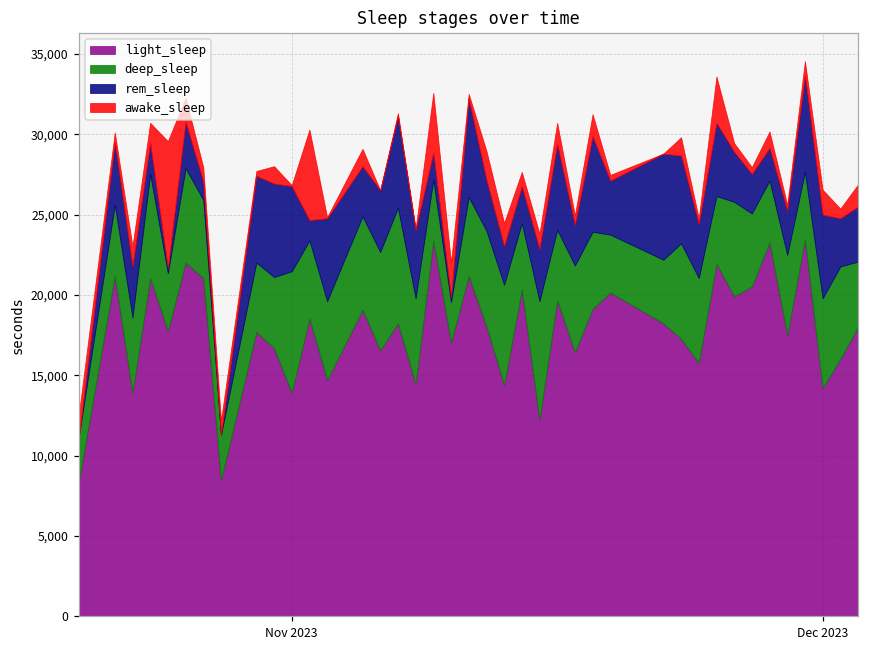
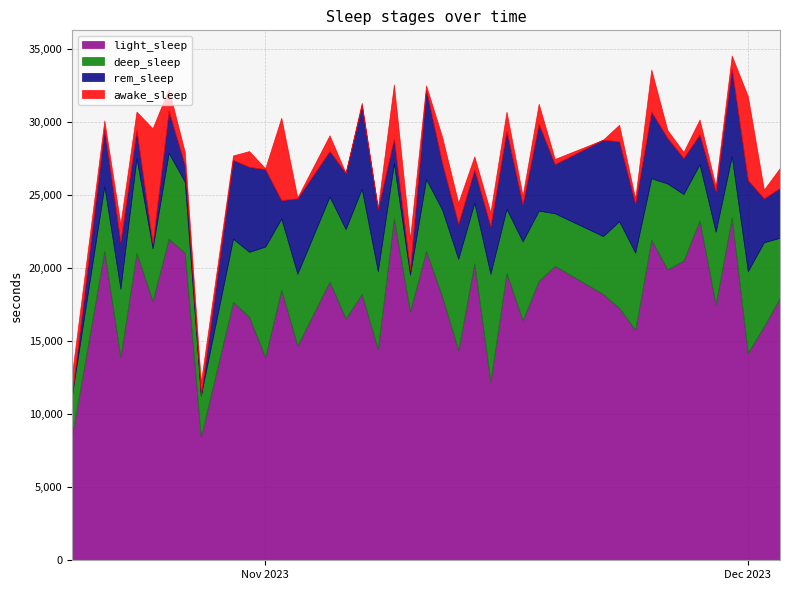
rem_sleep, Dec 2023: 5,200 -> 6,200
awake_sleep, Dec 2023: 1,600 -> 5,800
